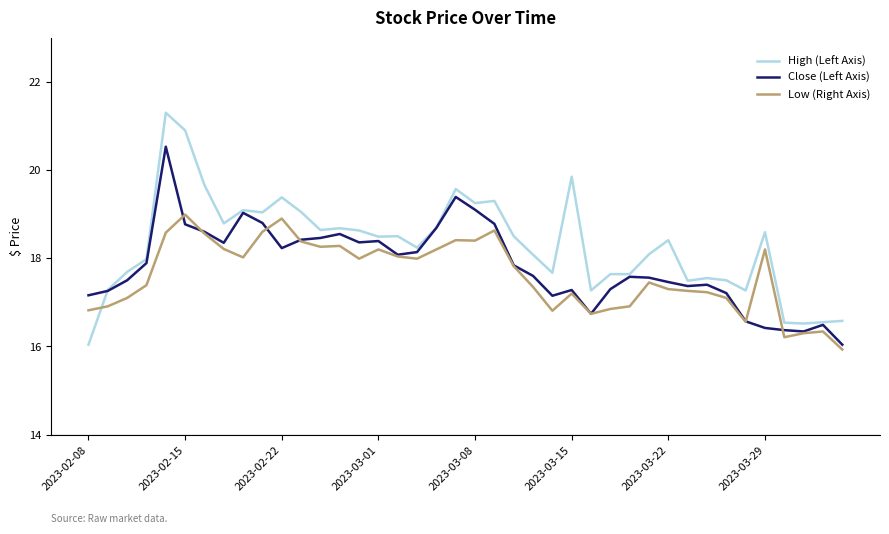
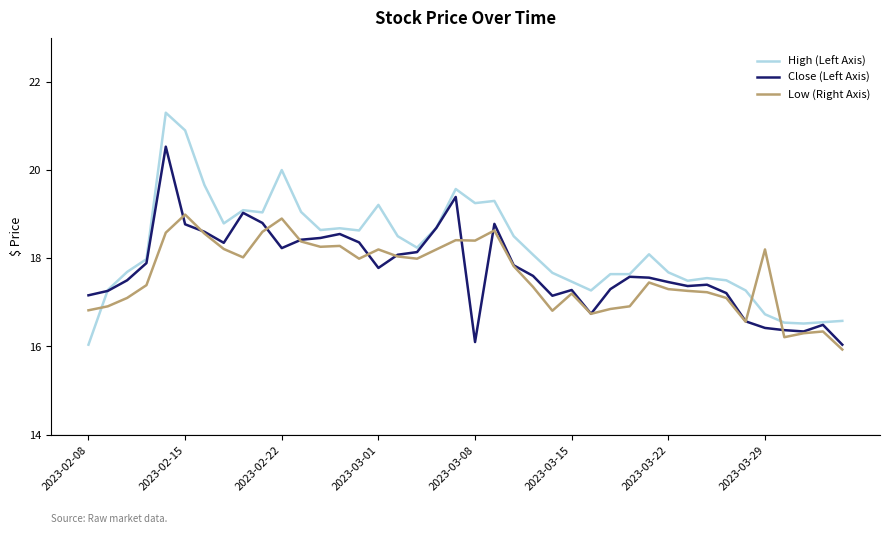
High (Left Axis), 2023-02-22: 19.4 -> 20.0
High (Left Axis), 2023-03-01: 18.5 -> 19.2
Close (Left Axis), 2023-03-01: 18.4 -> 17.8
Close (Left Axis), 2023-03-08: 19.1 -> 16.1
High (Left Axis), 2023-03-15: 19.9 -> 17.5
High (Left Axis), 2023-03-22: 18.4 -> 17.7
High (Left Axis), 2023-03-29: 18.6 -> 16.7
